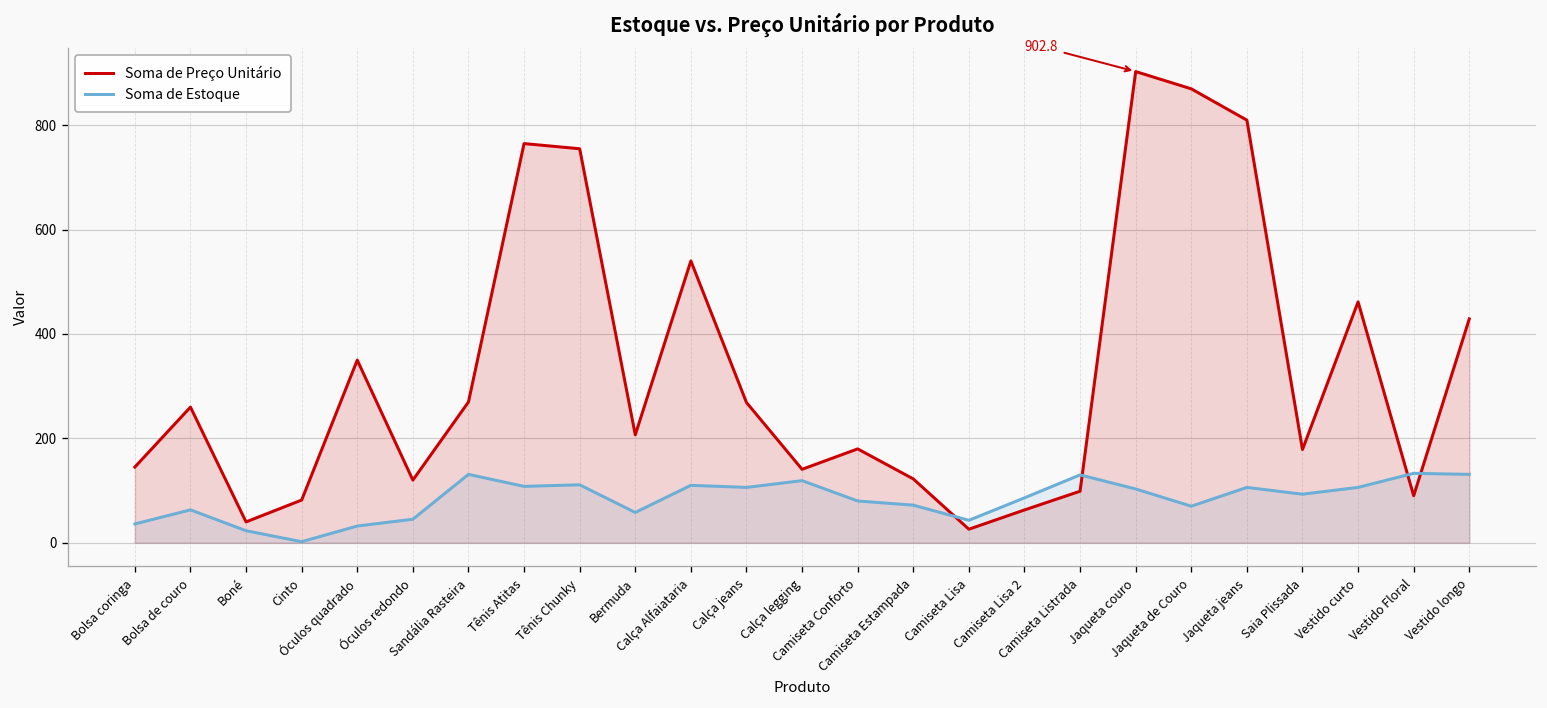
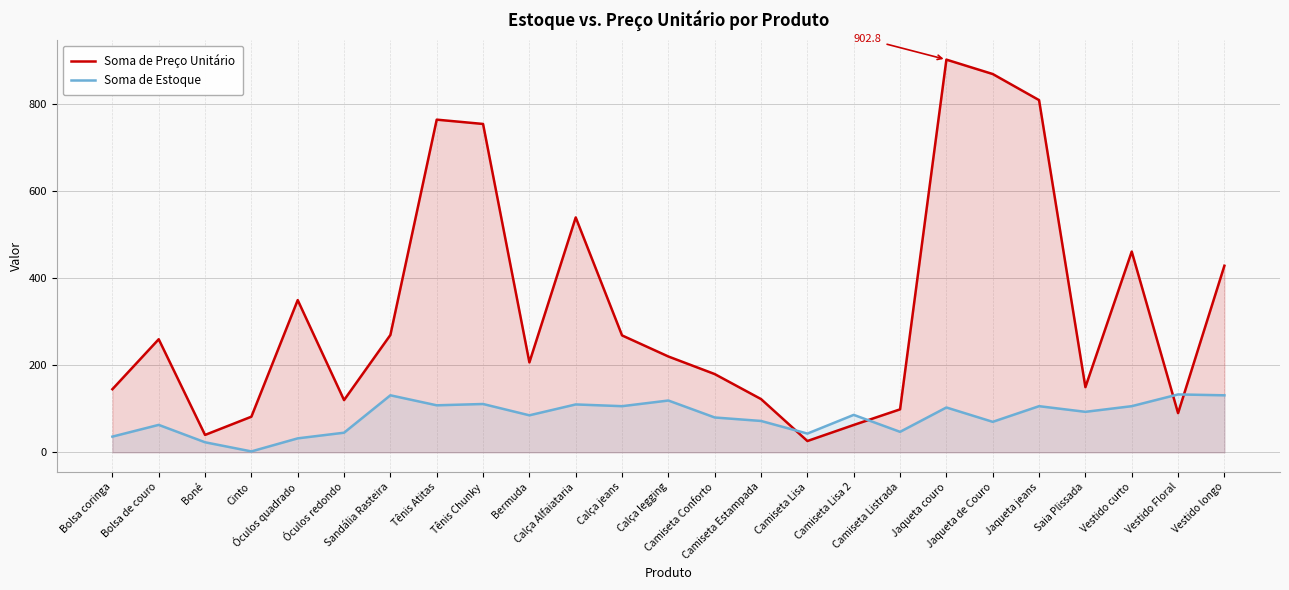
Soma de Estoque, Bermuda: 60 -> 90
Soma de Preço Unitário, Calça legging: 140 -> 220
Soma de Estoque, Camiseta Listrada: 130 -> 50
Soma de Preço Unitário, Saia Plissada: 180 -> 150
